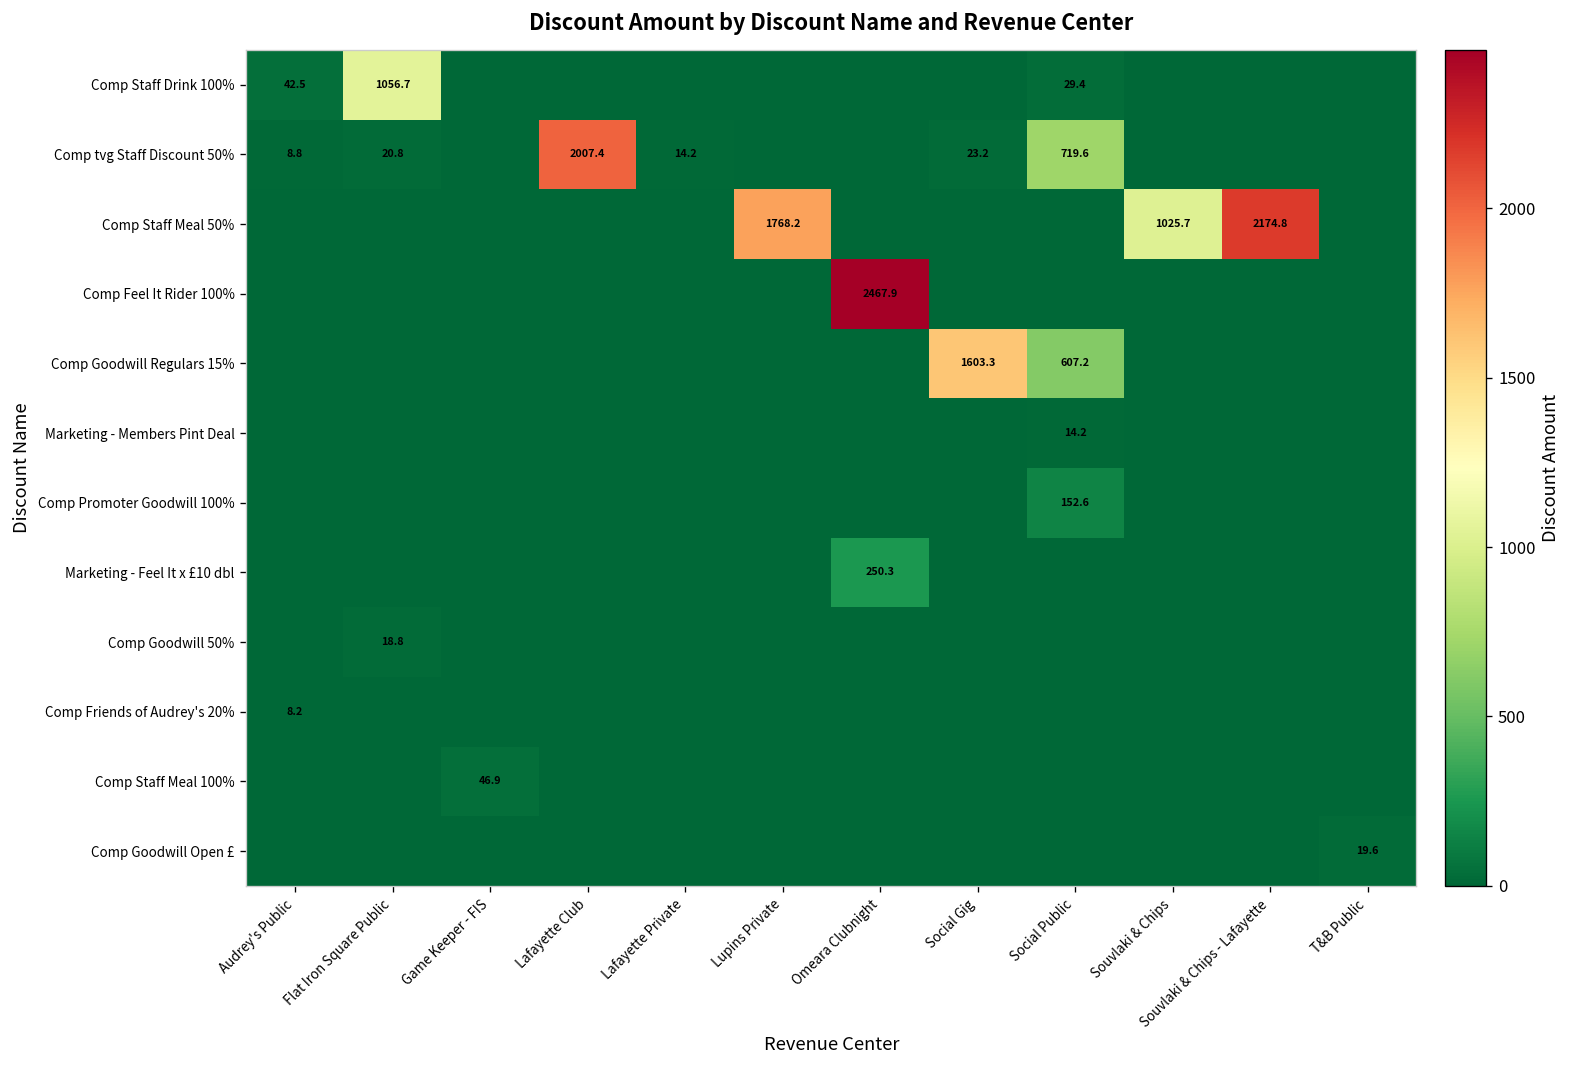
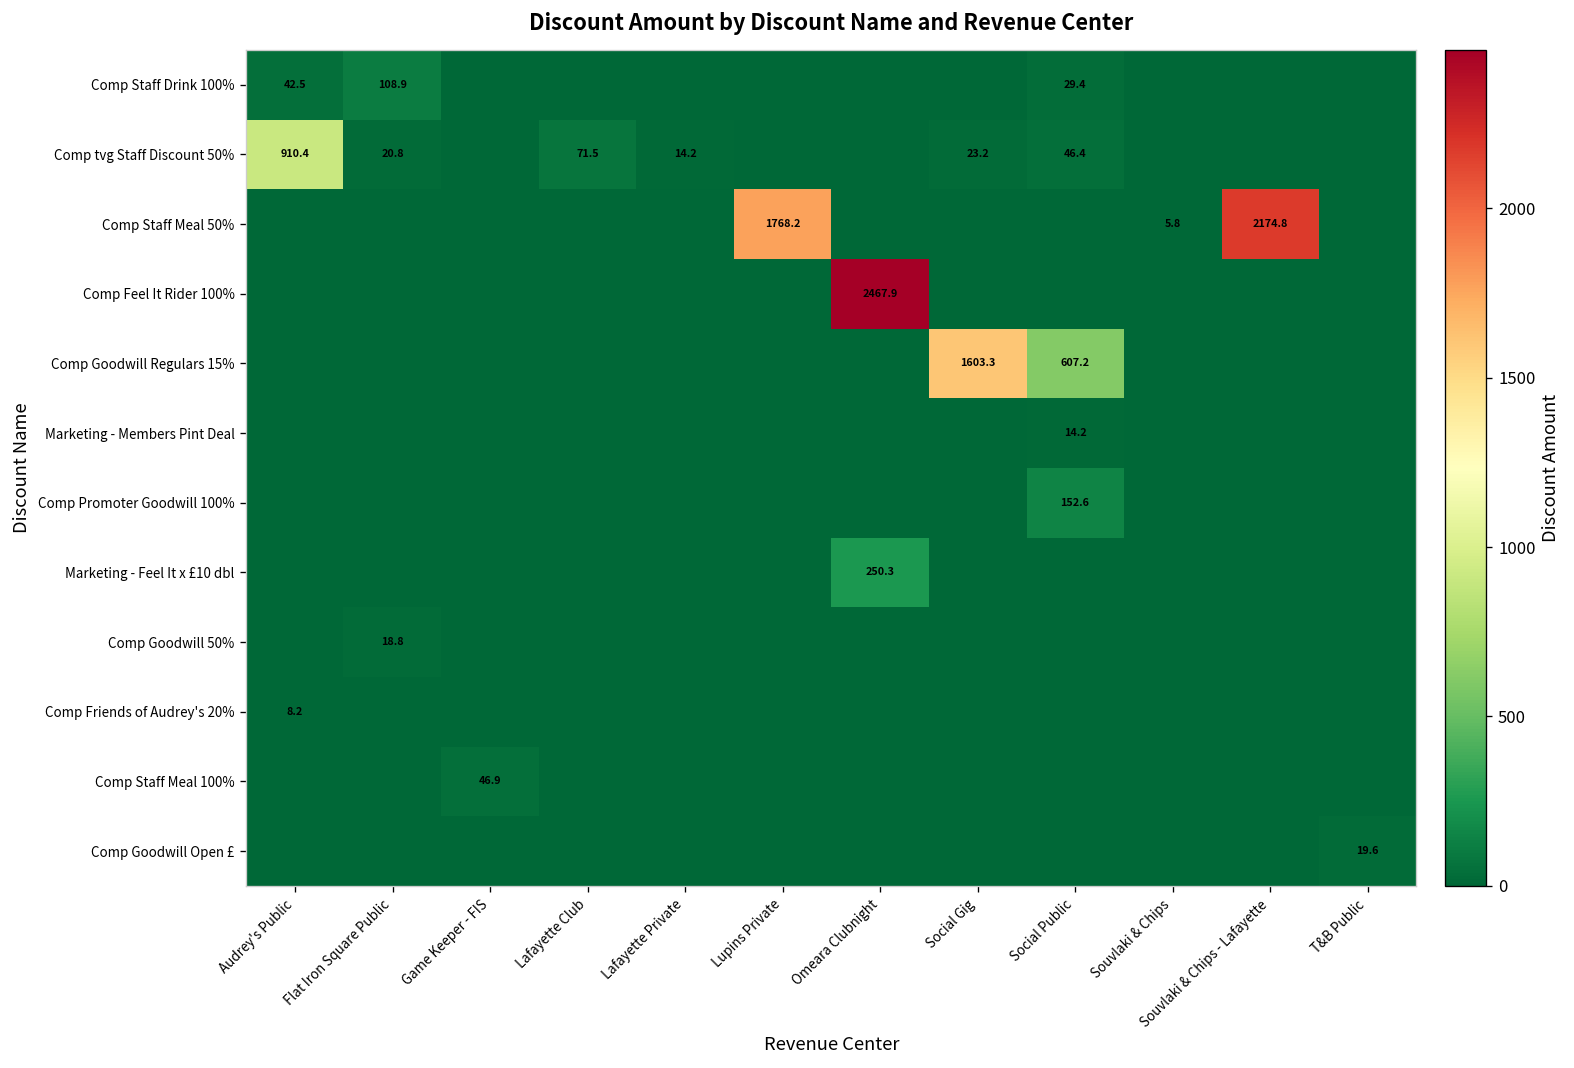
Comp Staff Drink 100%, Flat Iron Square Public: 1056.7 -> 108.9
Comp tvg Staff Discount 50%, Audrey's Public: 8.8 -> 910.4
Comp tvg Staff Discount 50%, Lafayette Club: 2007.4 -> 71.5
Comp tvg Staff Discount 50%, Social Public: 719.6 -> 46.4
Comp Staff Meal 50%, Souvlaki & Chips: 1025.7 -> 5.8
